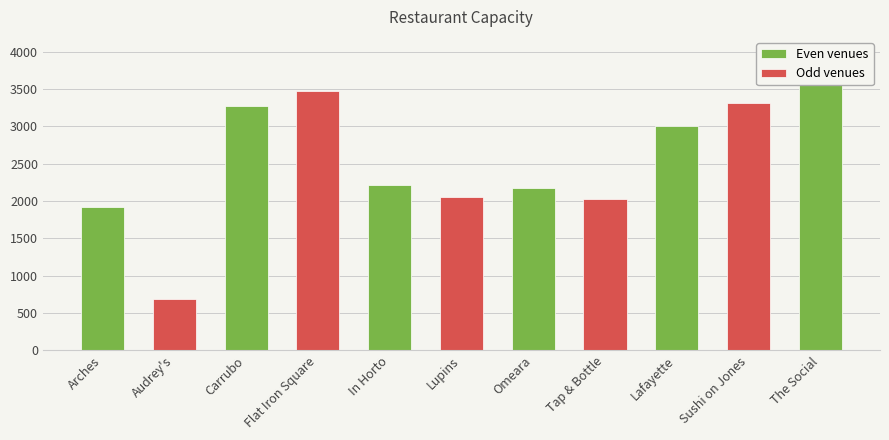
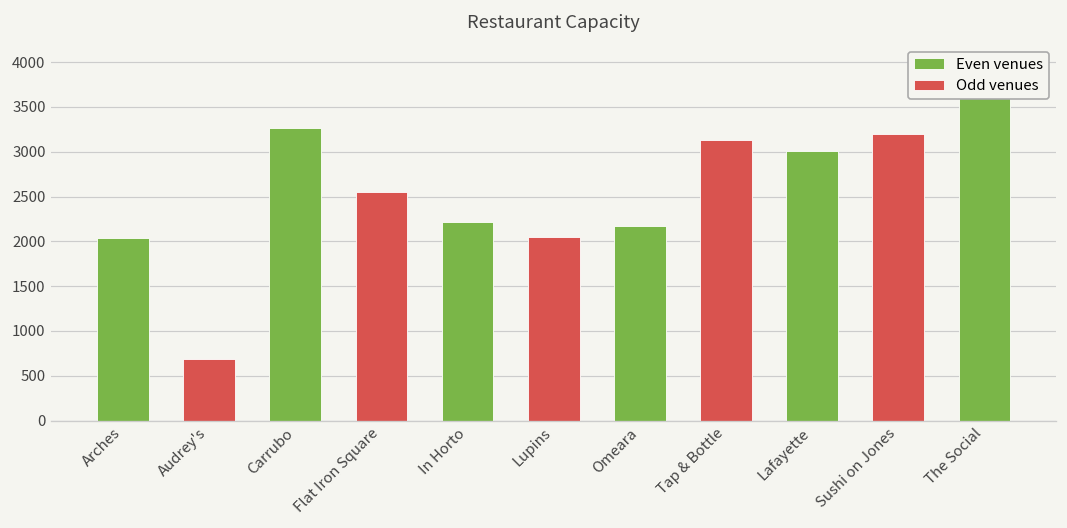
Arches: 1900 -> 2000
Flat Iron Square: 3500 -> 2500
Tap & Bottle: 2000 -> 3100
Sushi on Jones: 3300 -> 3200
